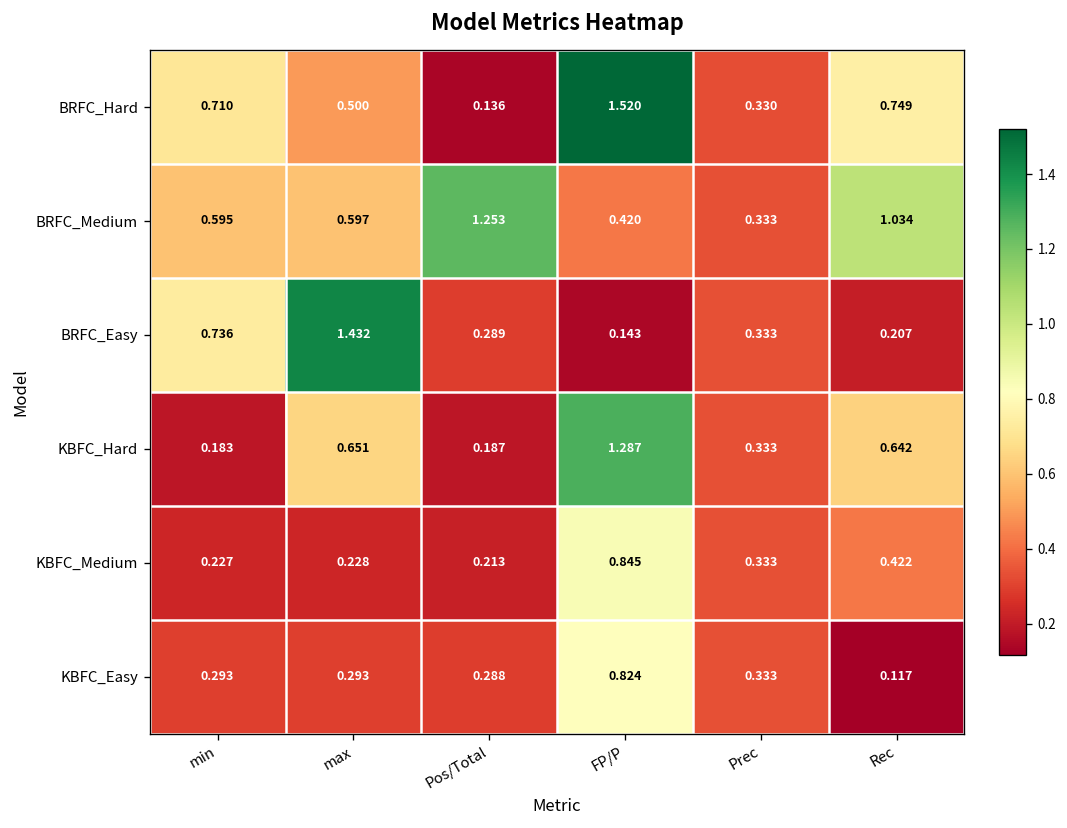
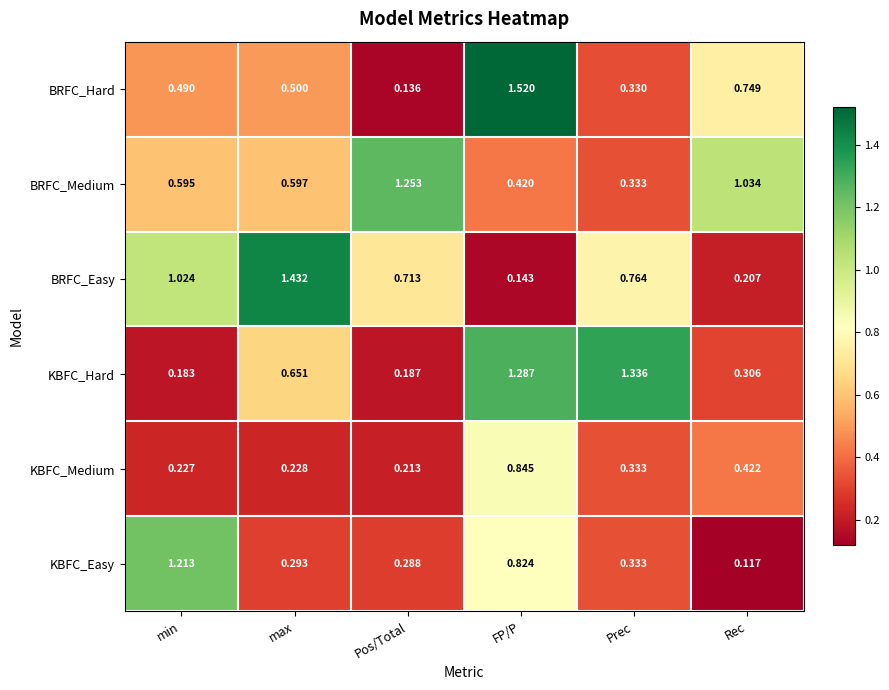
BRFC_Hard, min: 0.710 -> 0.490
BRFC_Easy, min: 0.736 -> 1.024
BRFC_Easy, Pos/Total: 0.289 -> 0.713
BRFC_Easy, Prec: 0.333 -> 0.764
KBFC_Hard, Prec: 0.333 -> 1.336
KBFC_Hard, Rec: 0.642 -> 0.306
KBFC_Easy, min: 0.293 -> 1.213
